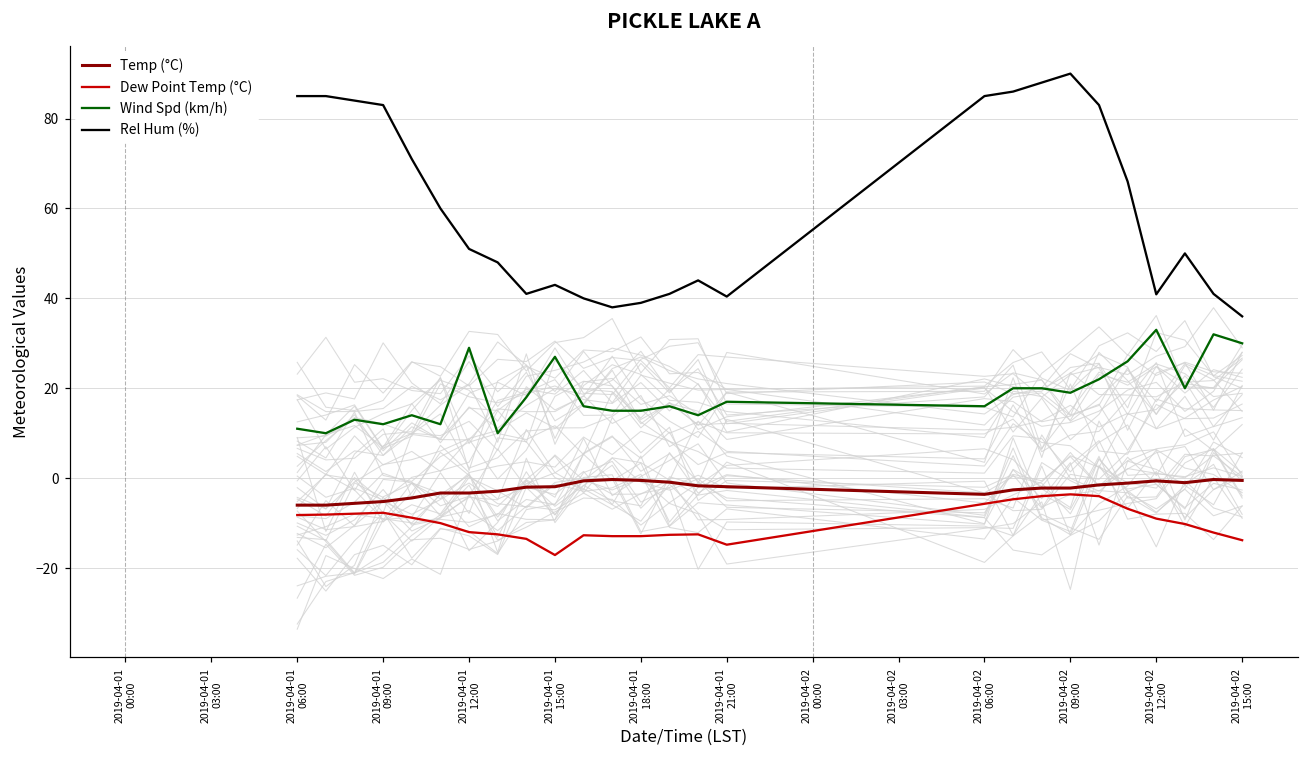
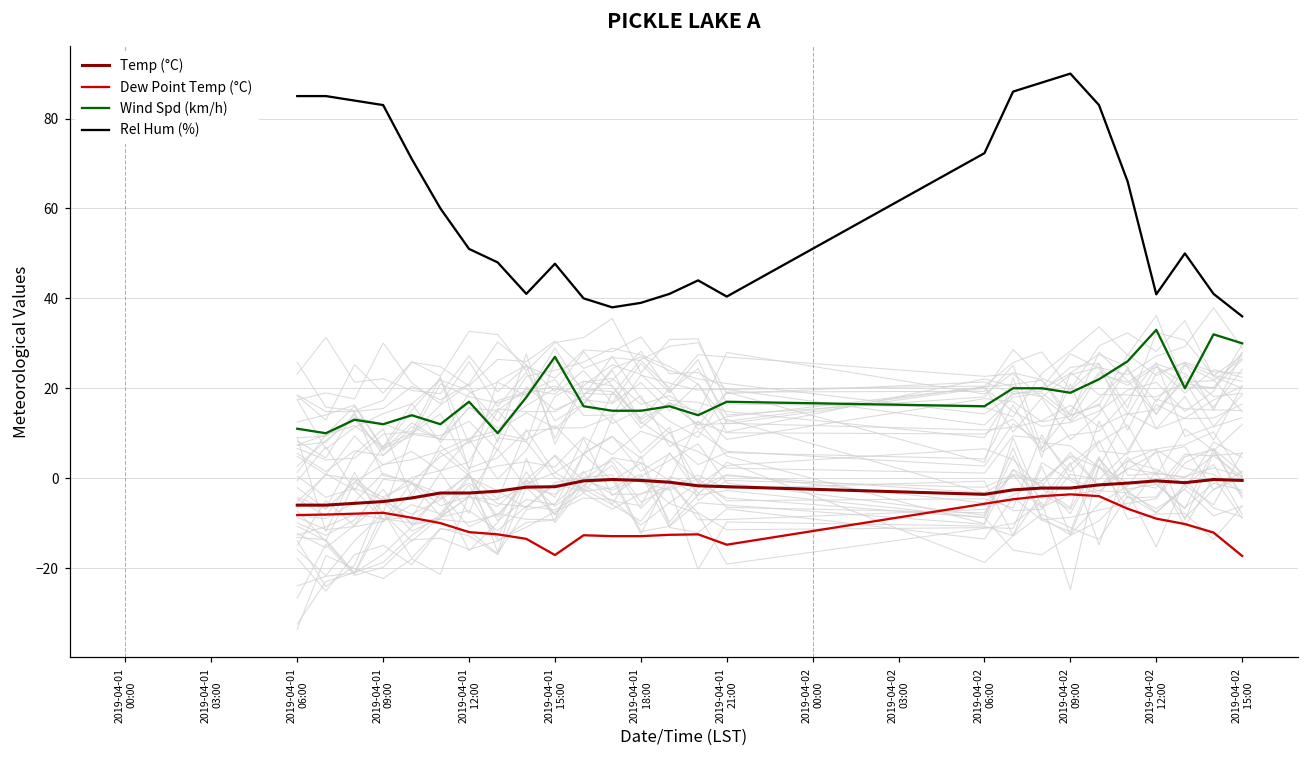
Wind Spd (km/h), 2019-04-01 12:00: 29 -> 17
Rel Hum (%), 2019-04-01 15:00: 43 -> 48
Rel Hum (%), 2019-04-02 06:00: 85 -> 72
Dew Point Temp (°C), 2019-04-02 15:00: -14 -> -17
